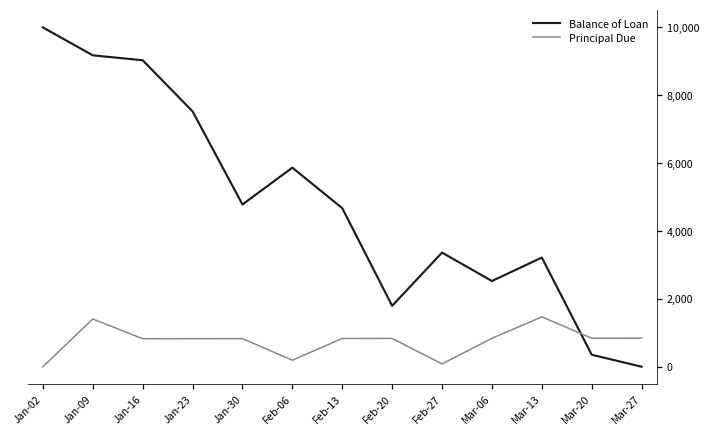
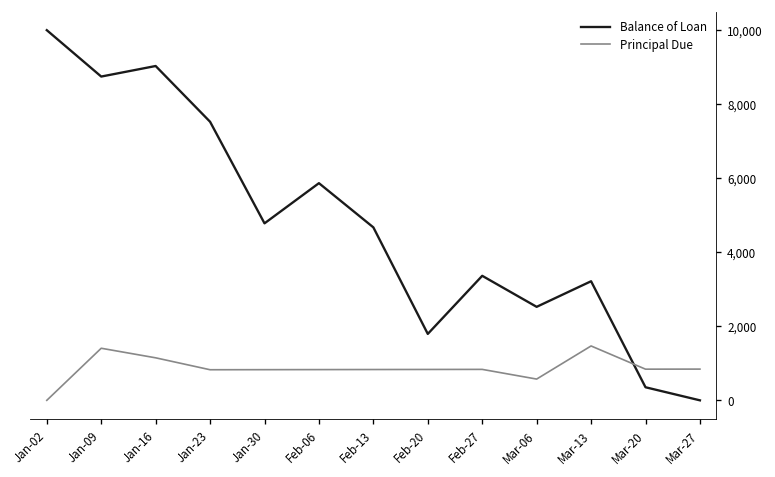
Balance of Loan, Jan-09: 9,200 -> 8,700
Principal Due, Jan-16: 800 -> 1,100
Principal Due, Feb-06: 200 -> 800
Principal Due, Feb-27: 100 -> 800
Principal Due, Mar-06: 800 -> 600
